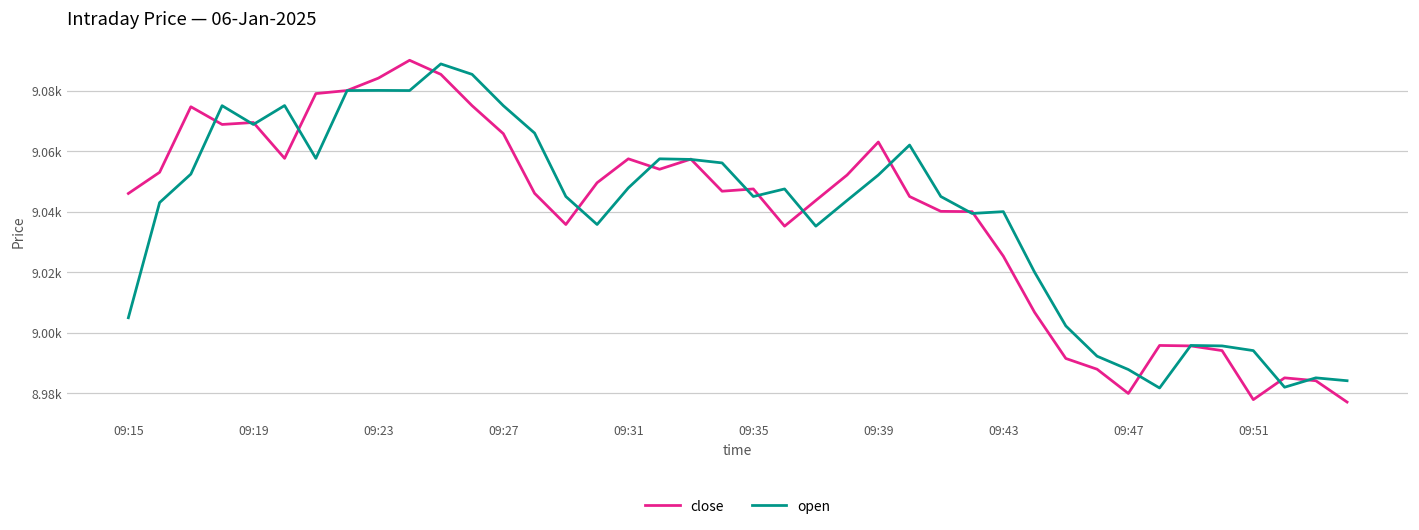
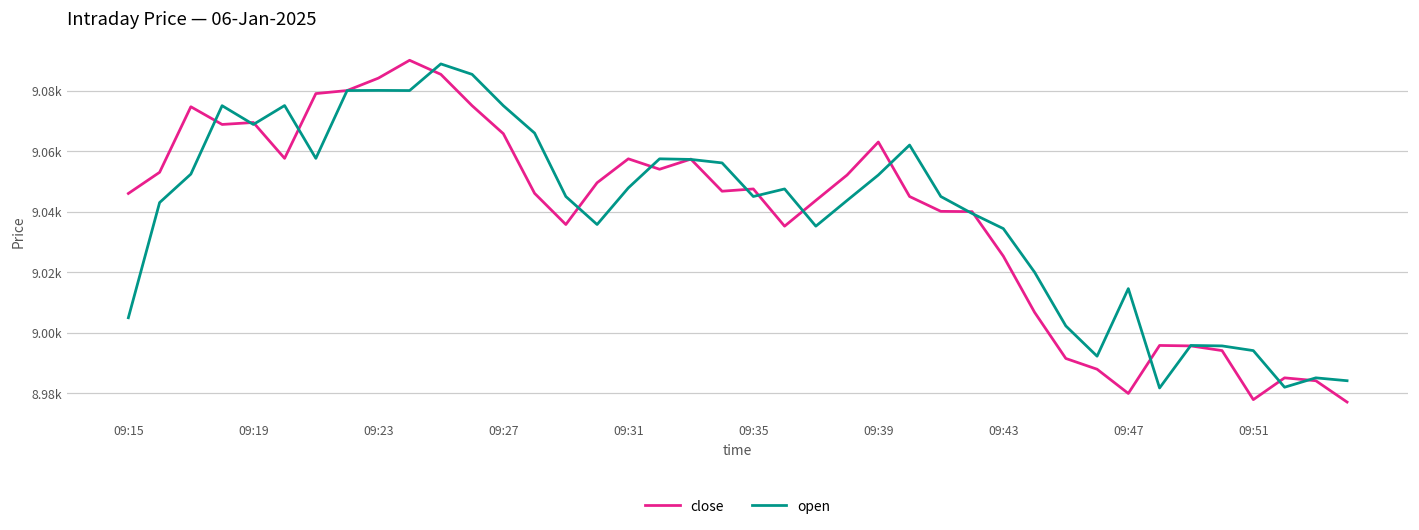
open, 09:43: 9040 -> 9034
open, 09:47: 8988 -> 9015
